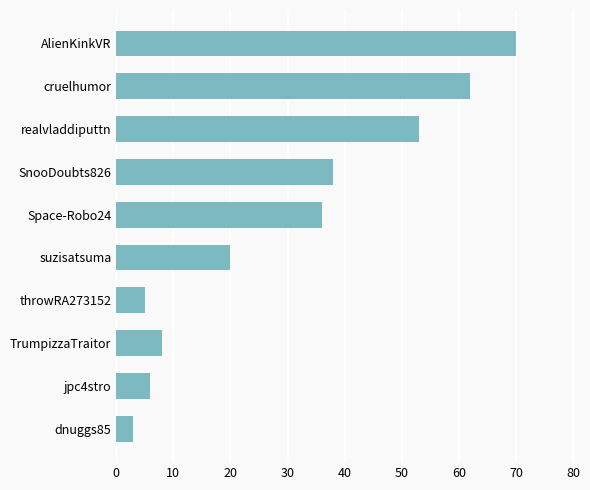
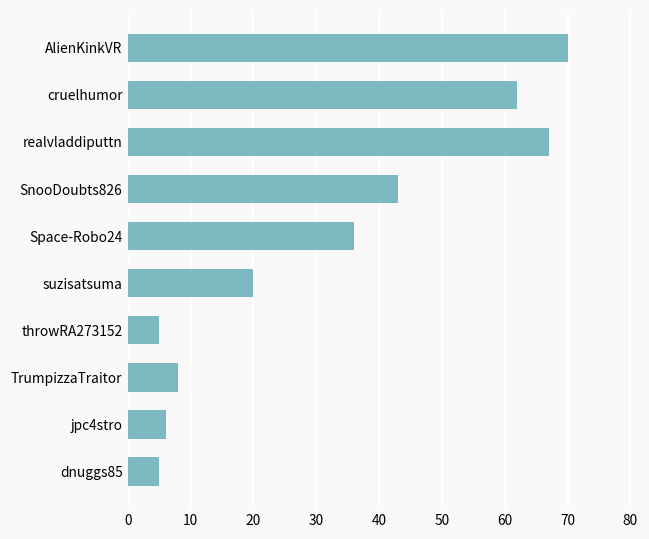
realvladdiputtn: 53 -> 67
SnooDoubts826: 38 -> 43
dnuggs85: 3 -> 5
